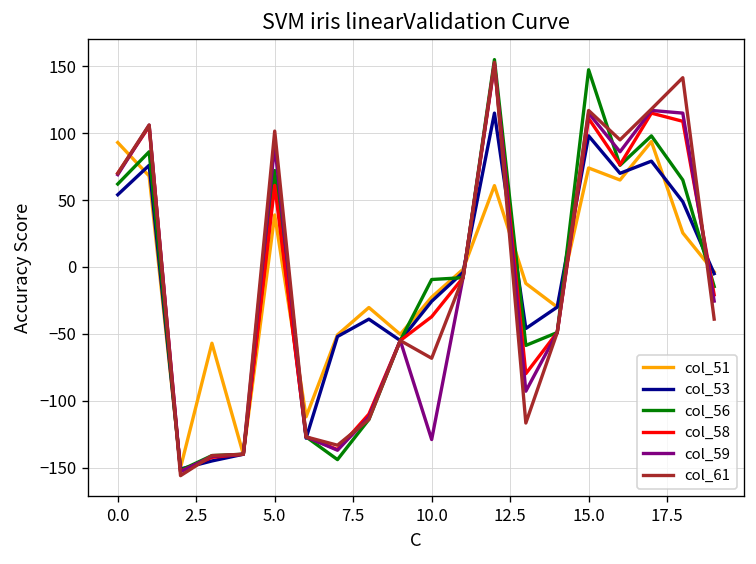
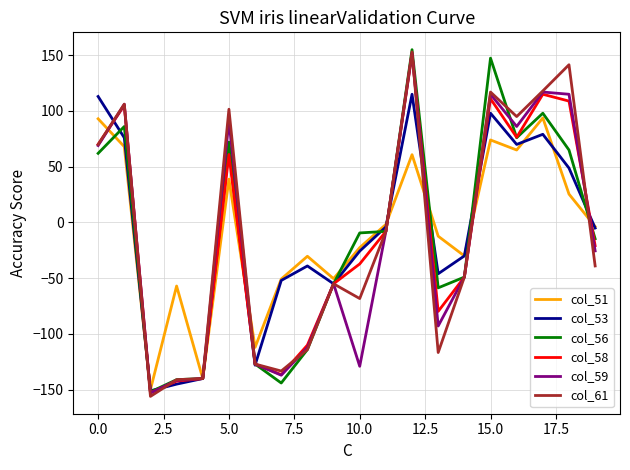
col_53, 0.0: 54 -> 113
